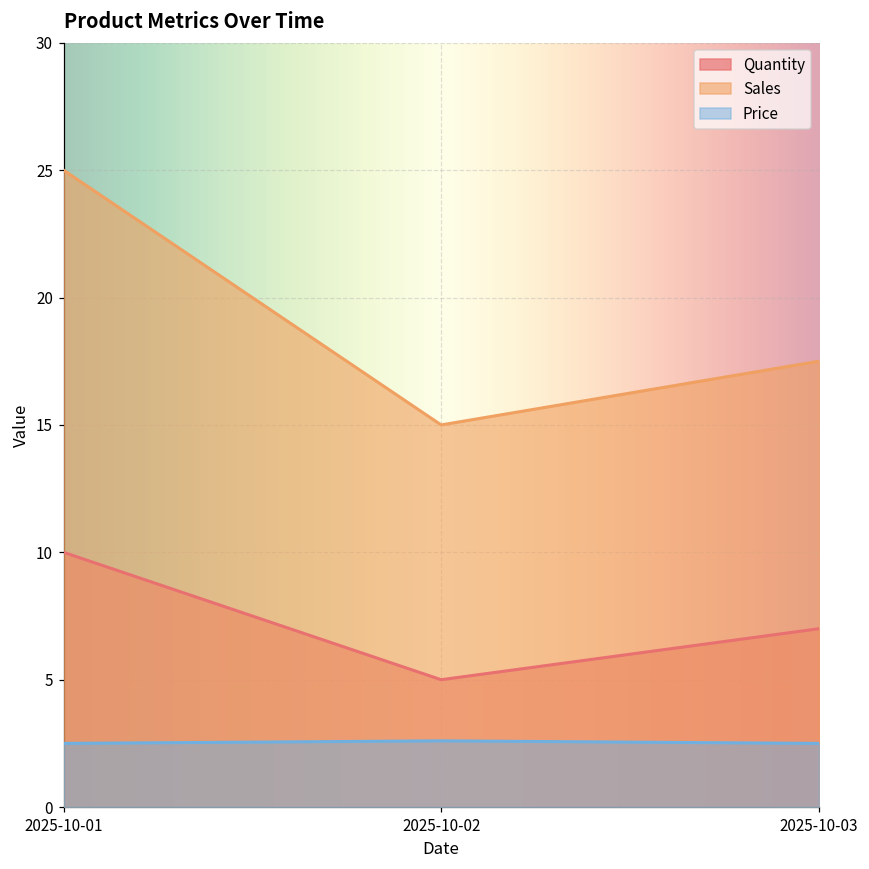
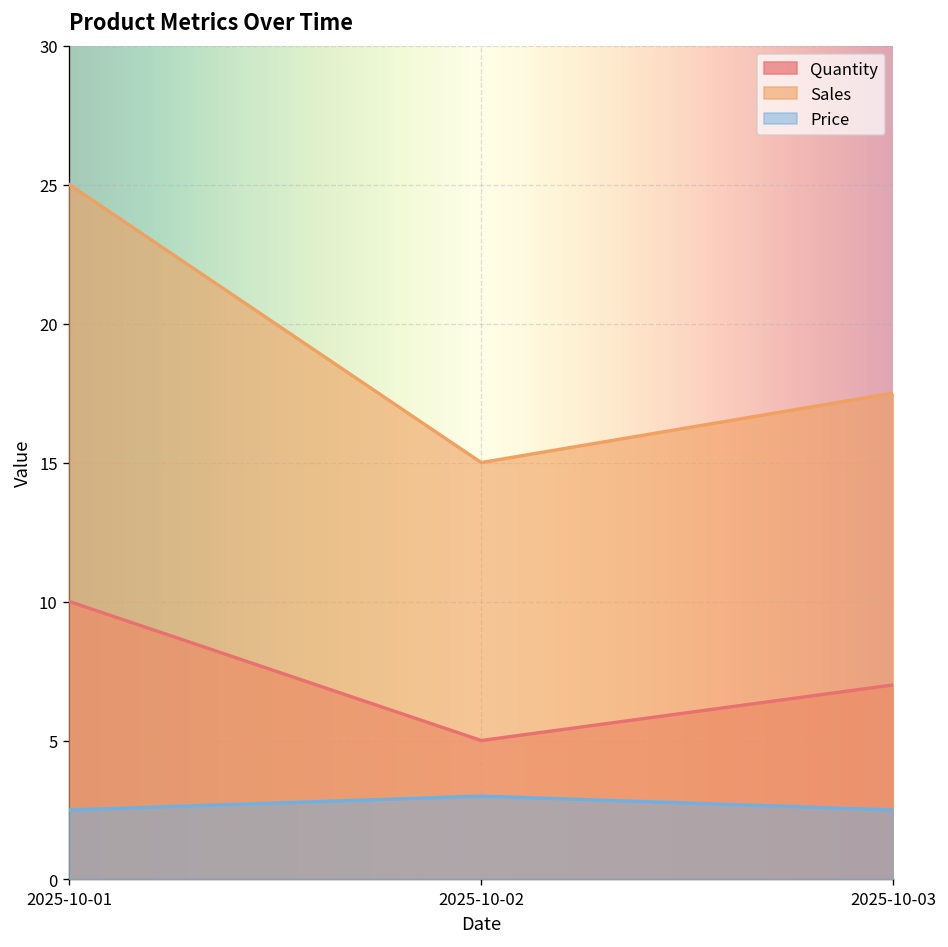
Price, 2025-10-02: 2.6 -> 3.0
